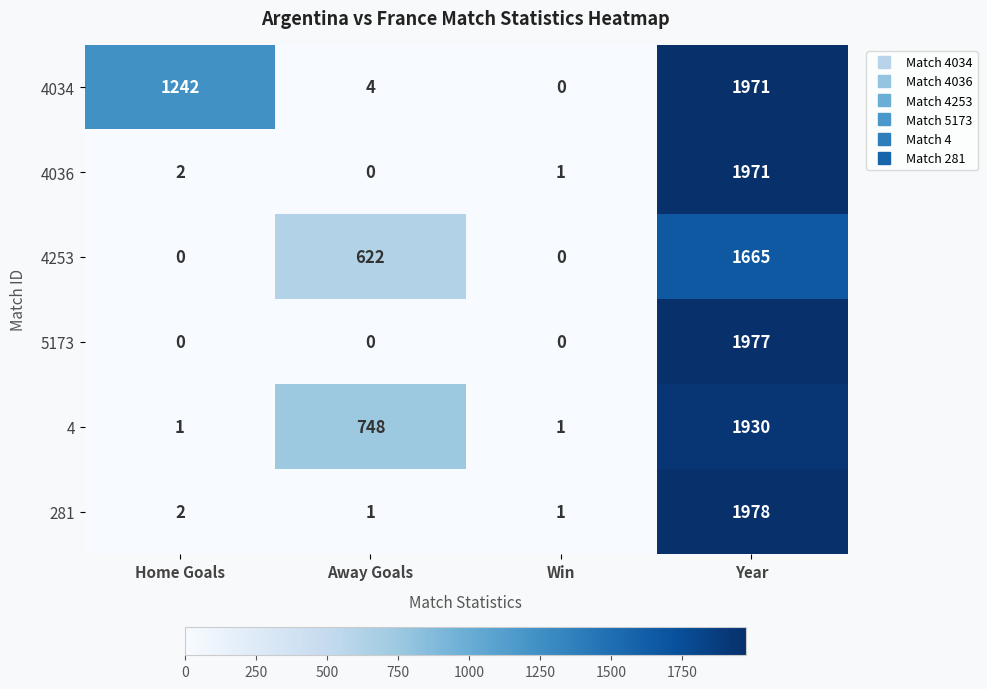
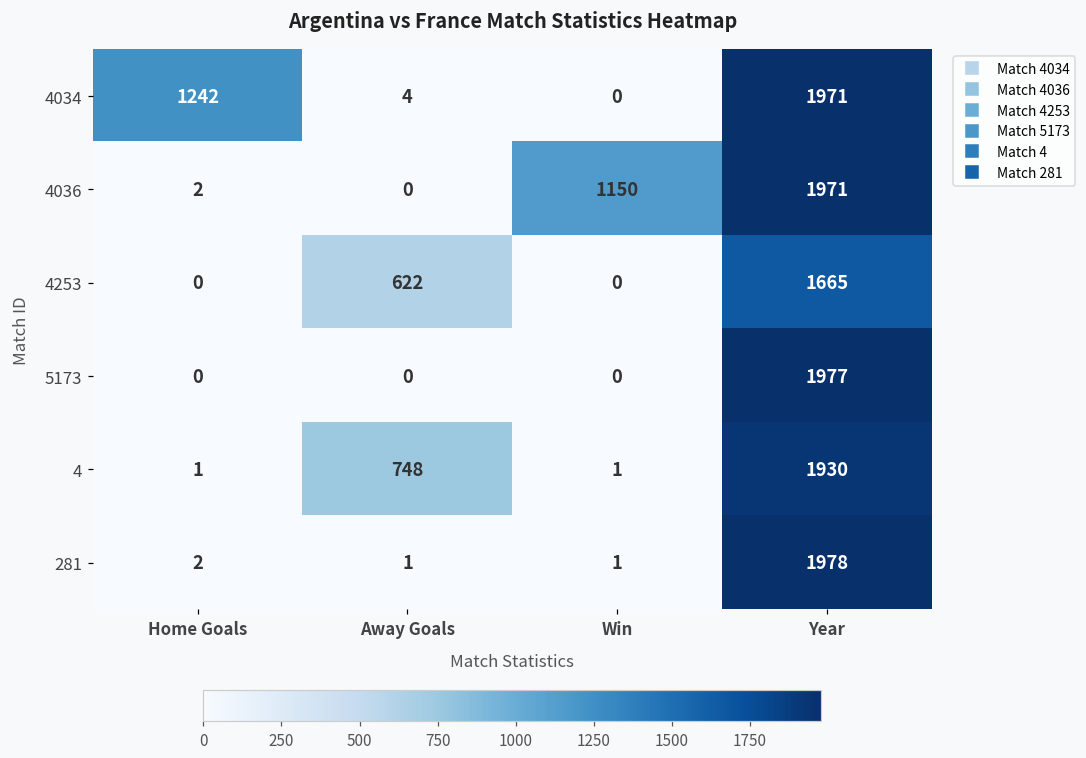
4036, Win: 1 -> 1150
